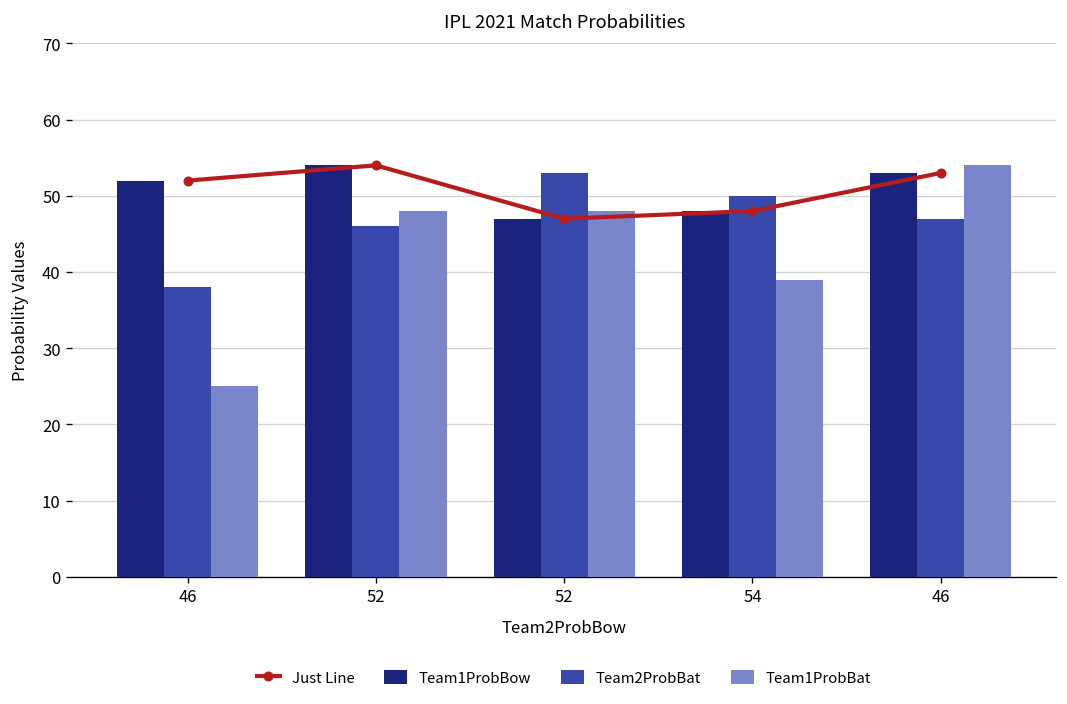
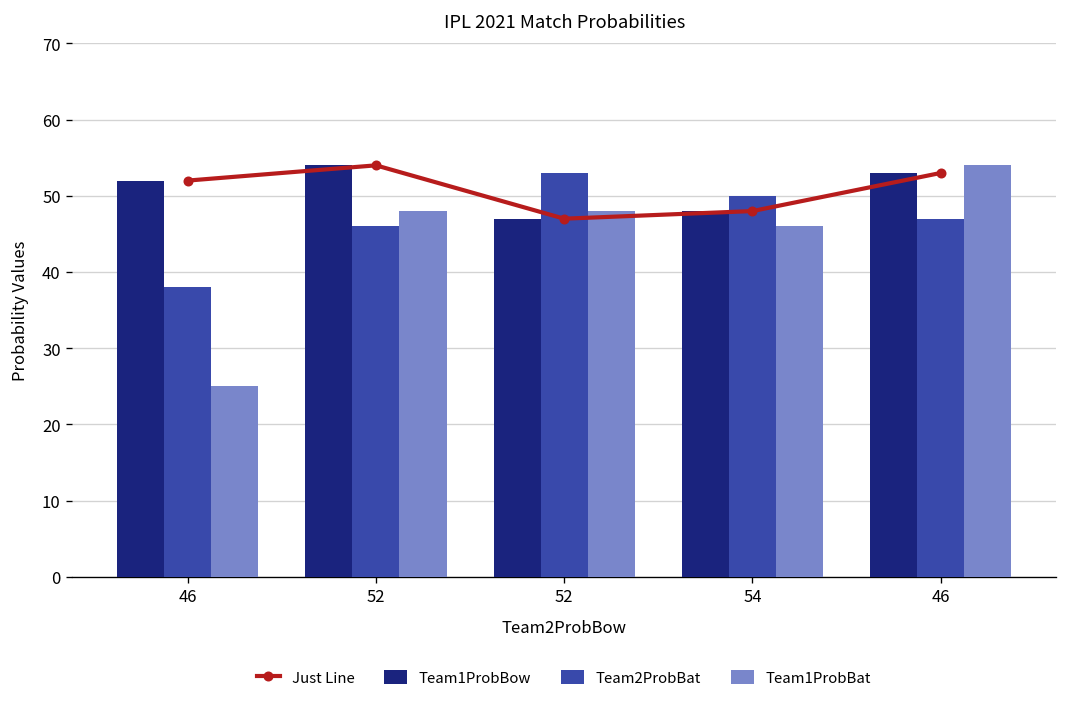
Team1ProbBat, 54: 39 -> 46
